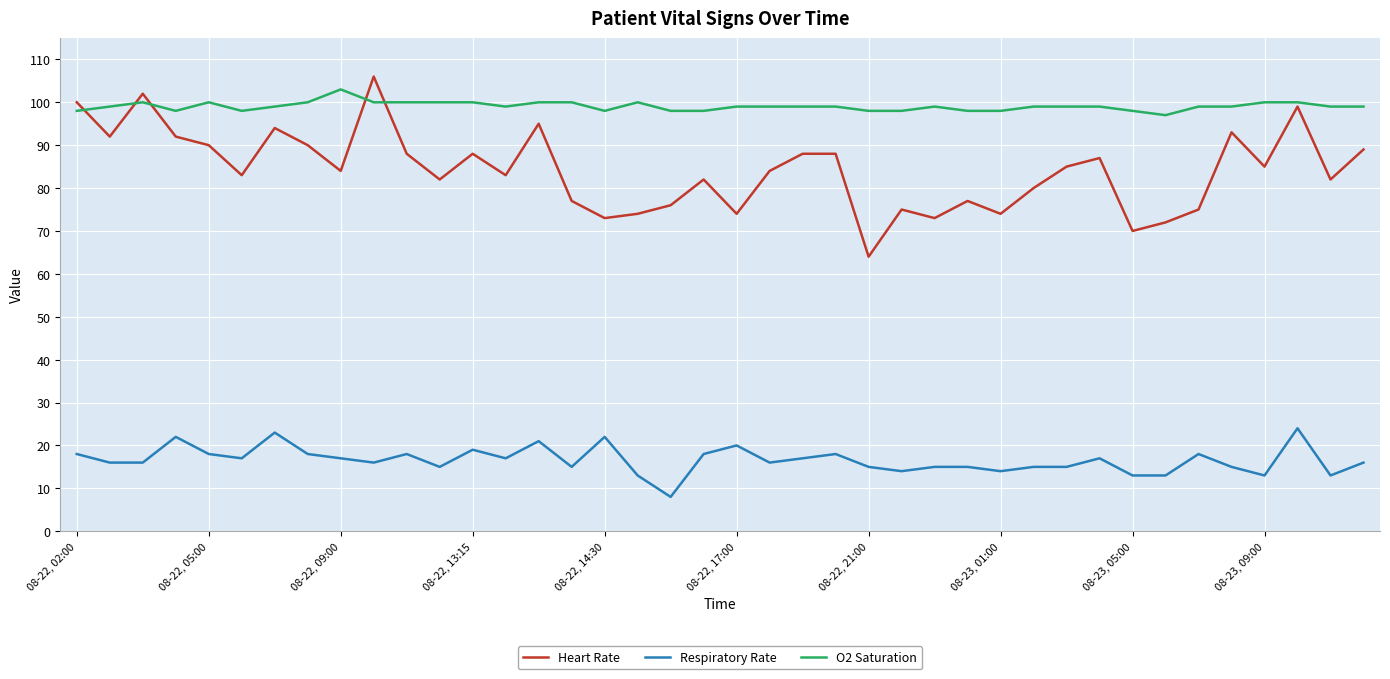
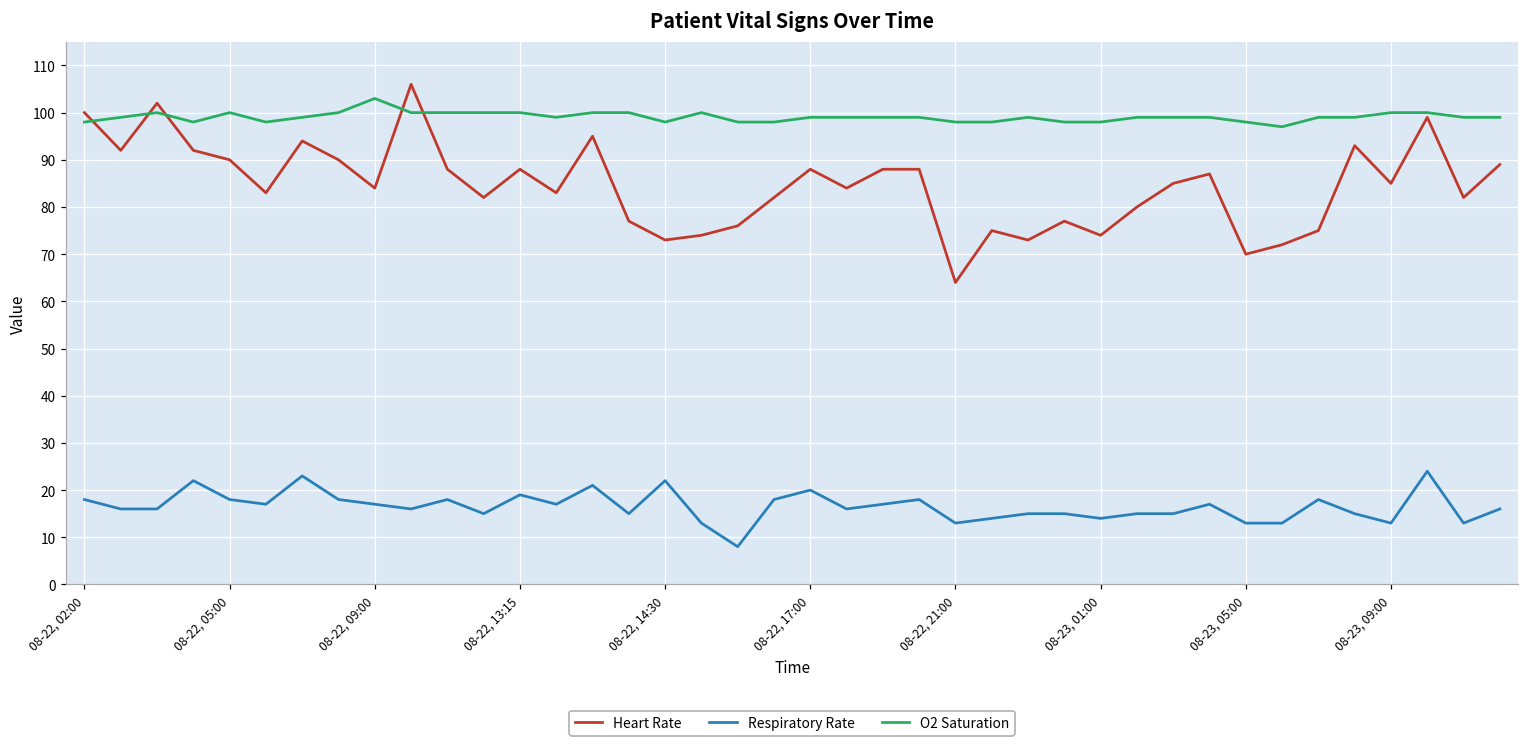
Heart Rate, 08-22, 17:00: 74 -> 88
Respiratory Rate, 08-22, 21:00: 15 -> 13
